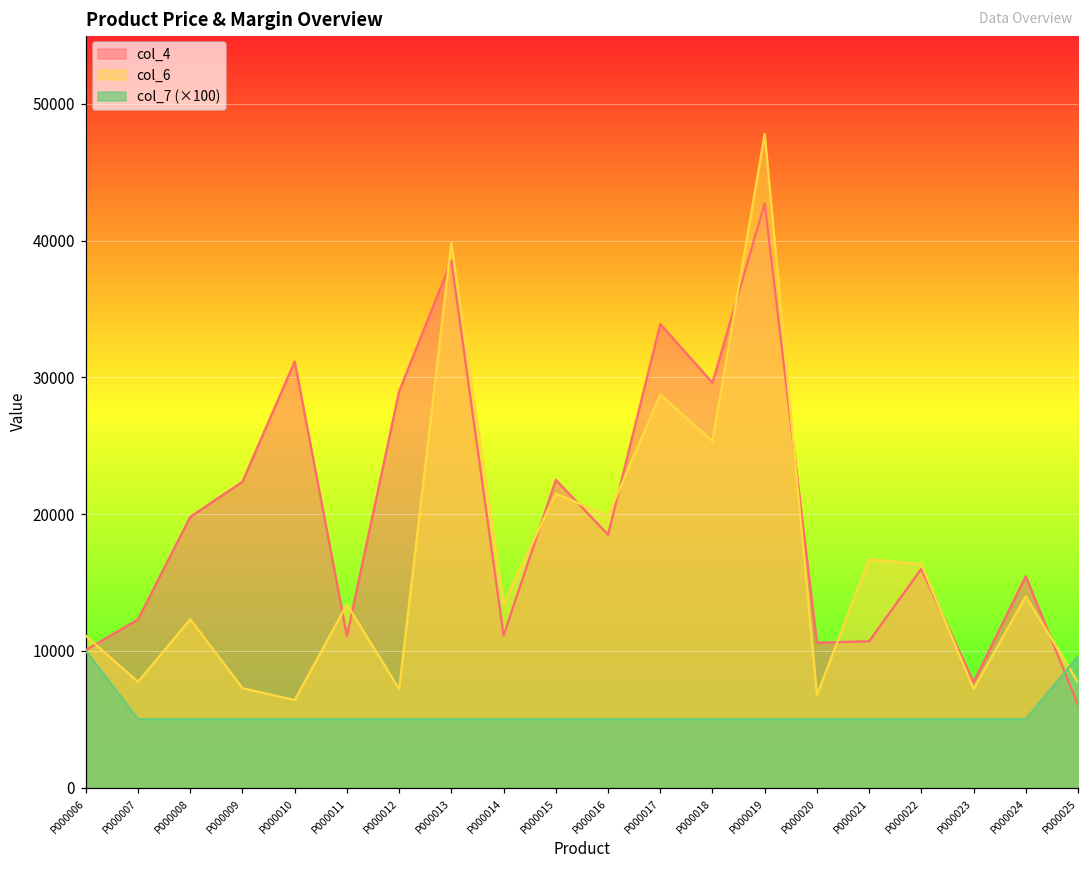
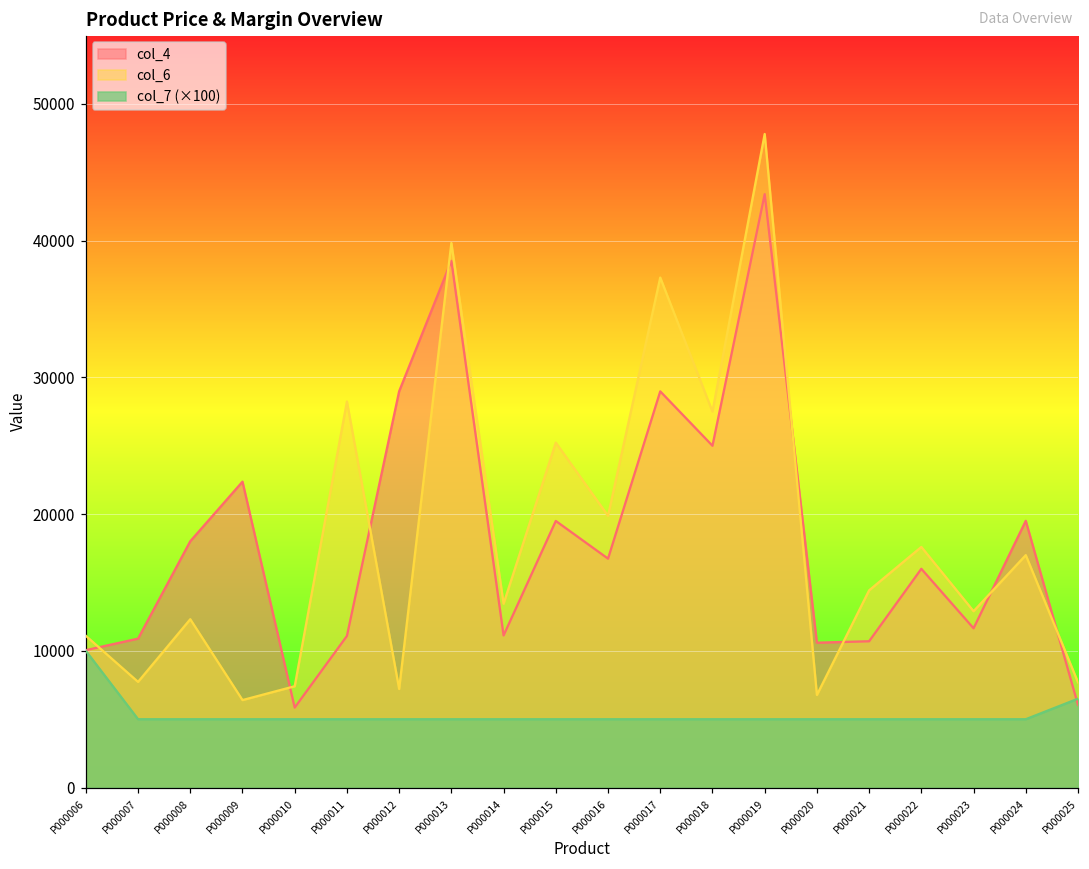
col_4, P000007: 12300 -> 10900
col_4, P000008: 19800 -> 18000
col_6, P000009: 7300 -> 6400
col_4, P000010: 31200 -> 5900
col_6, P000010: 6400 -> 7400
col_6, P000011: 13400 -> 28200
col_4, P000015: 22500 -> 19500
col_6, P000015: 21500 -> 25200
col_4, P000016: 18500 -> 16700
col_4, P000017: 33900 -> 29000
col_6, P000017: 28700 -> 37300
col_4, P000018: 29600 -> 25000
col_6, P000018: 25300 -> 27500
col_4, P000019: 42700 -> 43400
col_6, P000021: 16700 -> 14400
col_6, P000022: 16300 -> 17600
col_4, P000023: 7700 -> 11700
col_6, P000023: 7200 -> 12900
col_4, P000024: 15500 -> 19500
col_6, P000024: 14000 -> 17000
col_7 (×100), P000025: 9600 -> 6500
